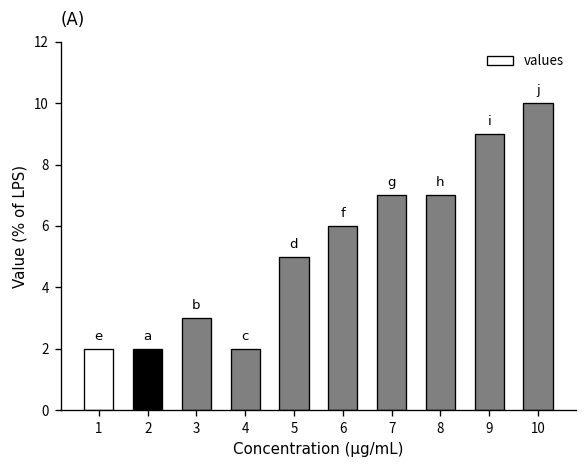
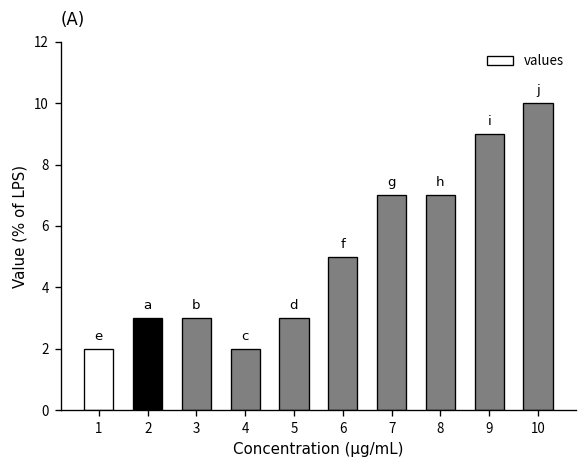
2: 2 -> 3
5: 5 -> 3
6: 6 -> 5
